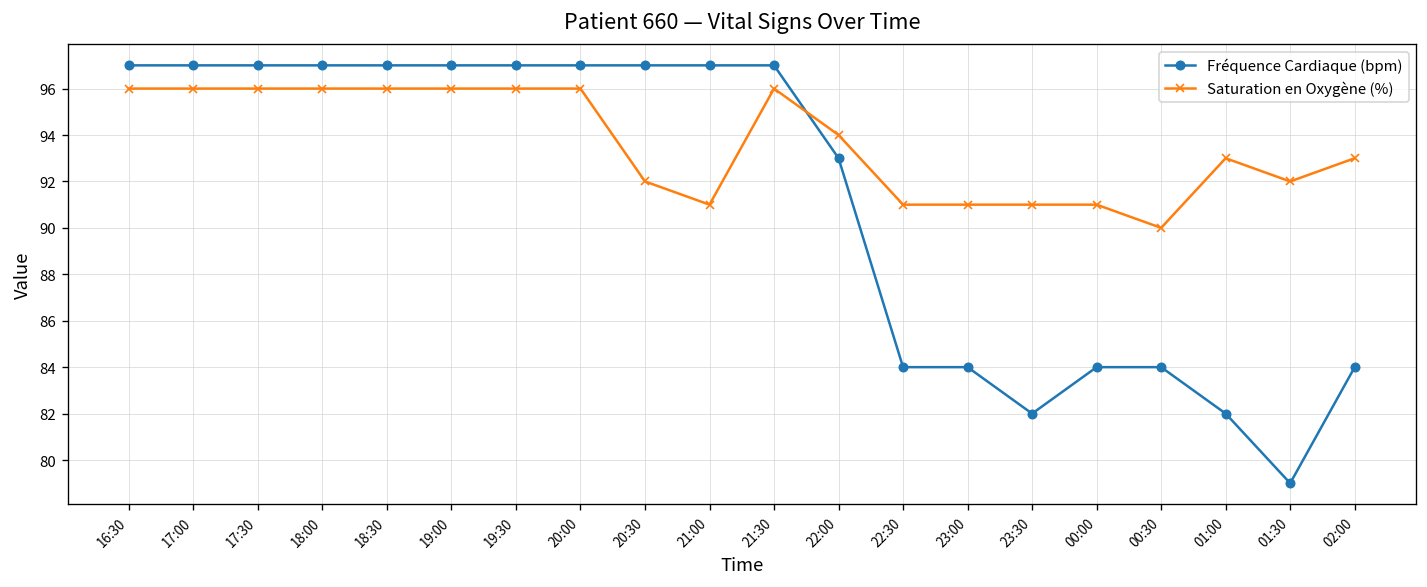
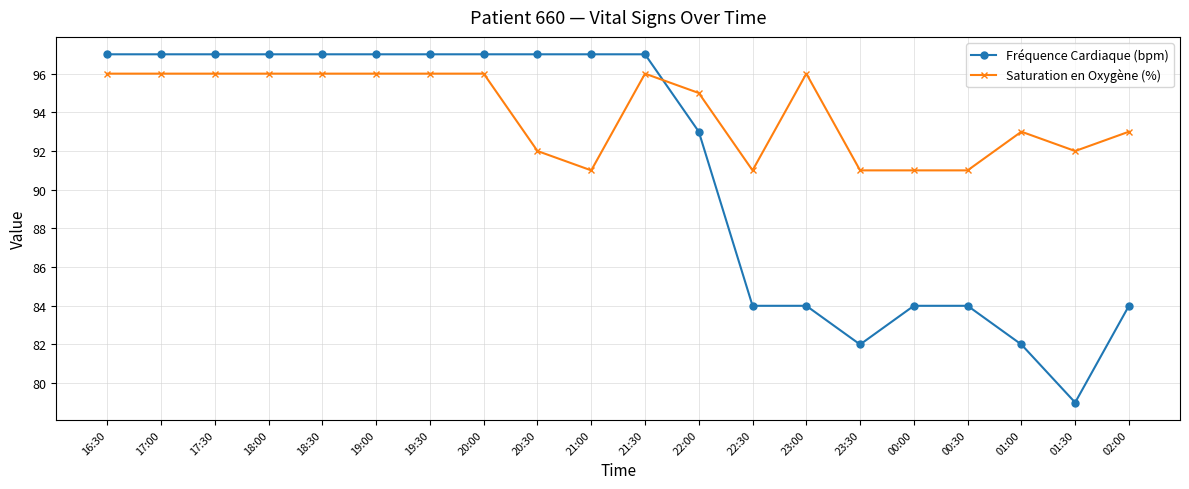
Saturation en Oxygène (%), 22:00: 94 -> 95
Saturation en Oxygène (%), 23:00: 91 -> 96
Saturation en Oxygène (%), 00:30: 90 -> 91
